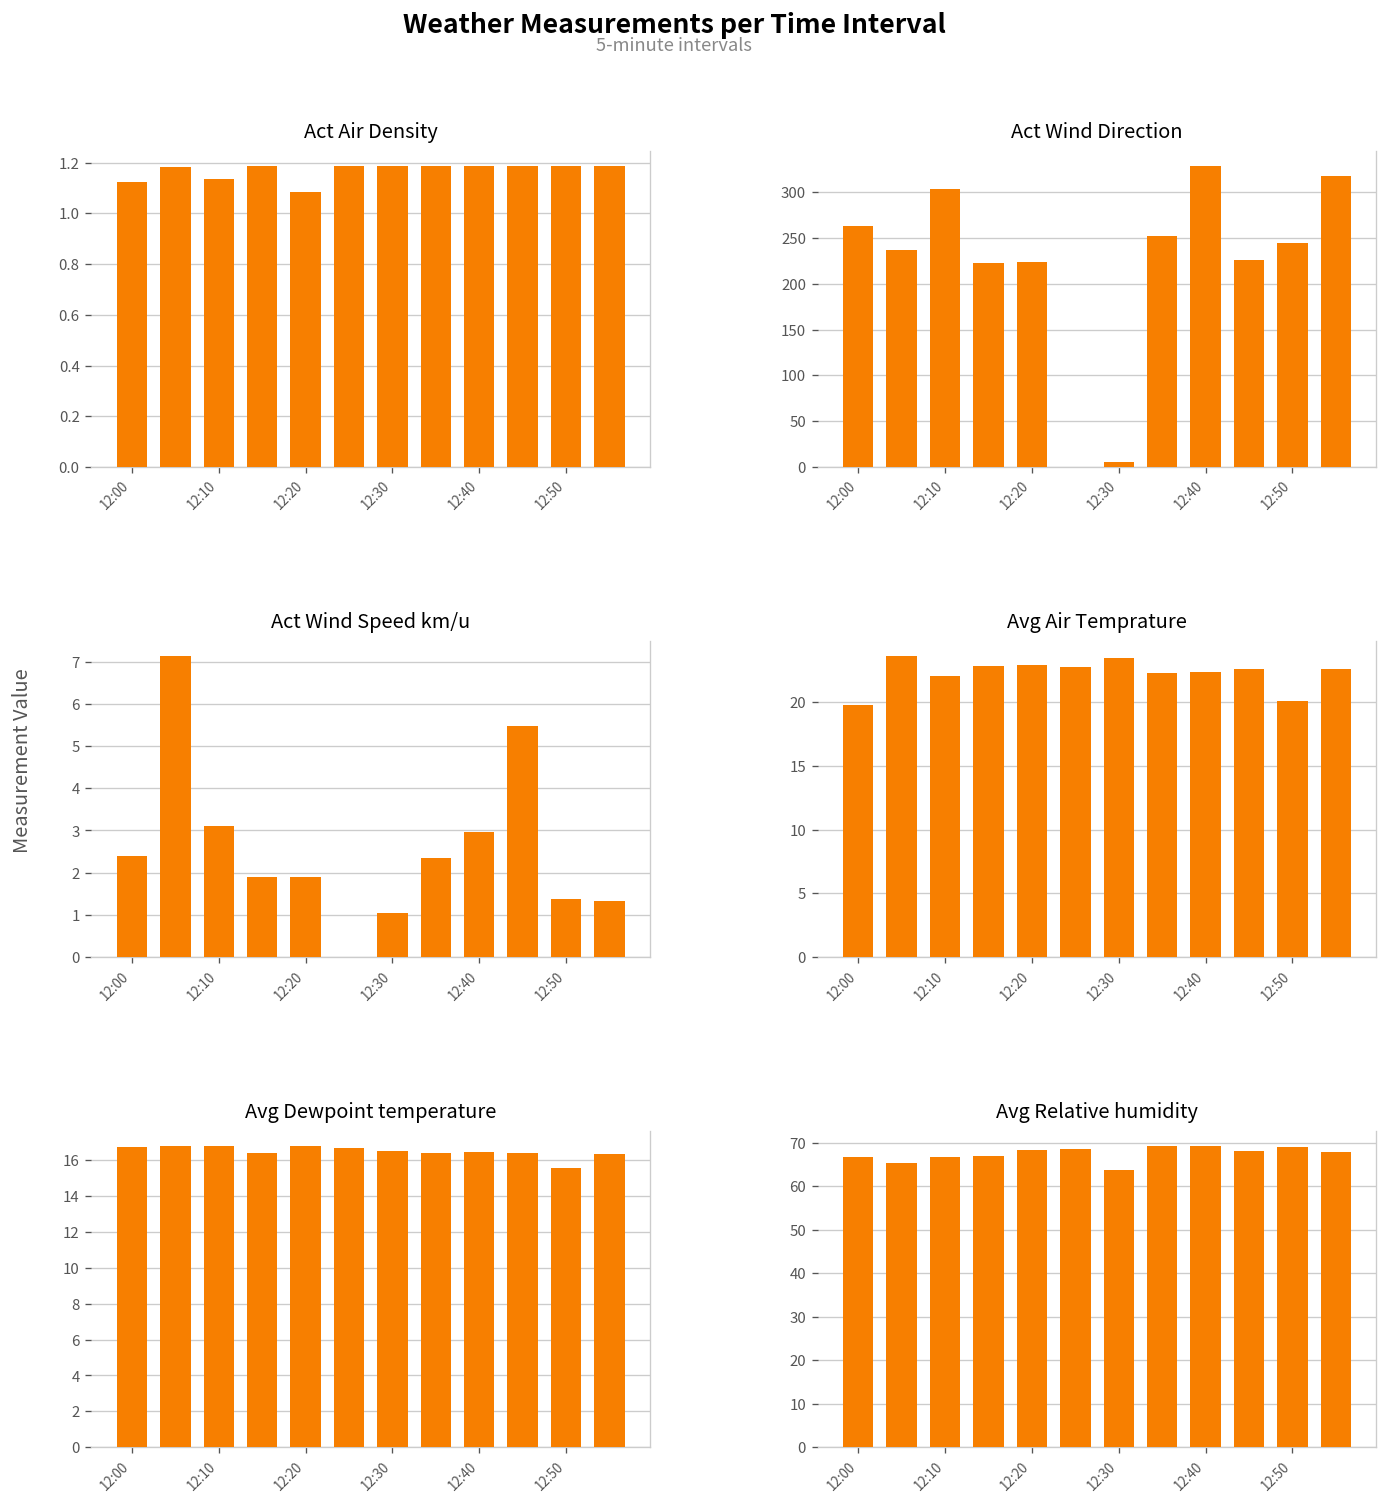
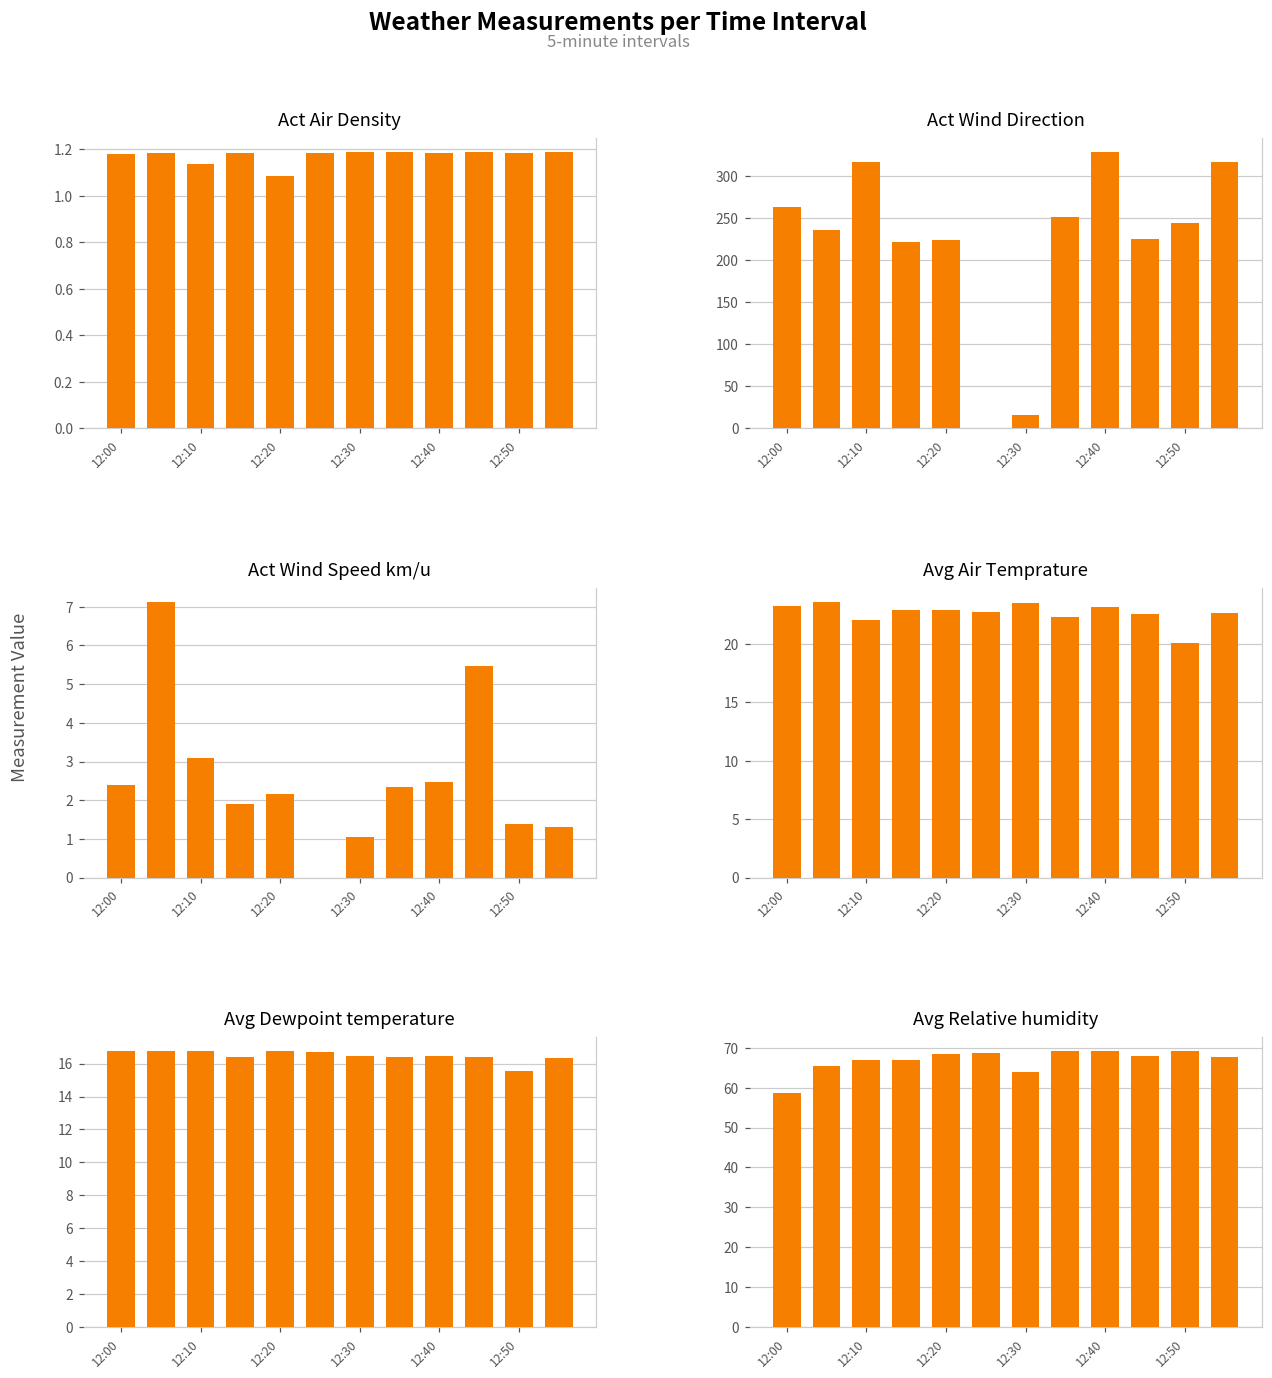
Act Air Density, 12:00: 1.12 -> 1.18
Act Wind Direction, 12:10: 300 -> 320
Act Wind Direction, 12:30: 10 -> 20
Act Wind Speed km/u, 12:20: 1.9 -> 2.2
Act Wind Speed km/u, 12:40: 3.0 -> 2.5
Avg Air Temprature, 12:00: 19.8 -> 23.3
Avg Air Temprature, 12:40: 22.4 -> 23.1
Avg Relative humidity, 12:00: 67 -> 59
